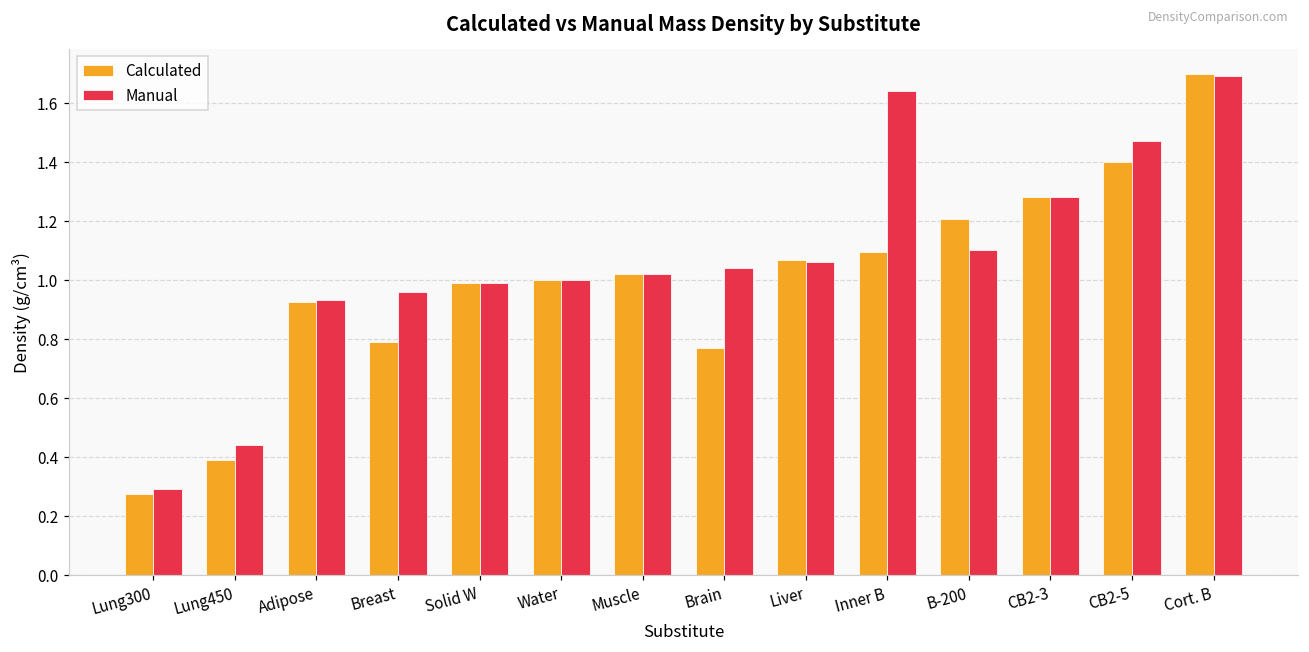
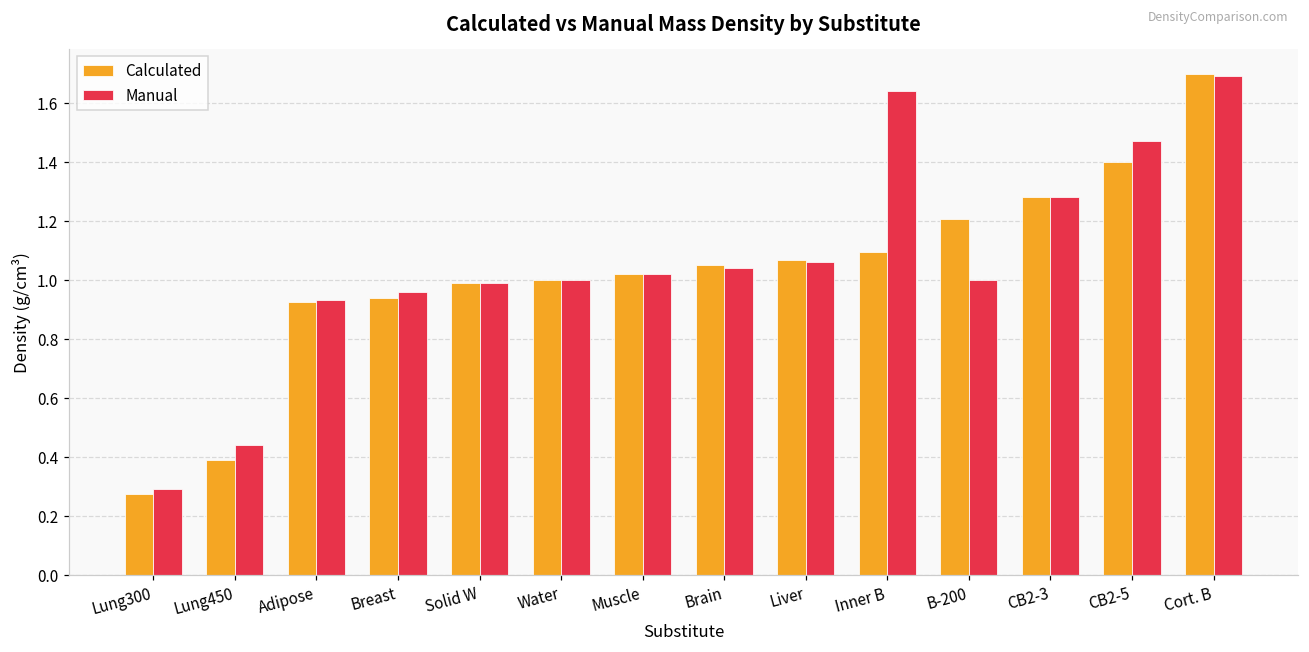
Calculated, Breast: 0.79 -> 0.94
Calculated, Brain: 0.77 -> 1.05
Manual, B-200: 1.1 -> 1.0
